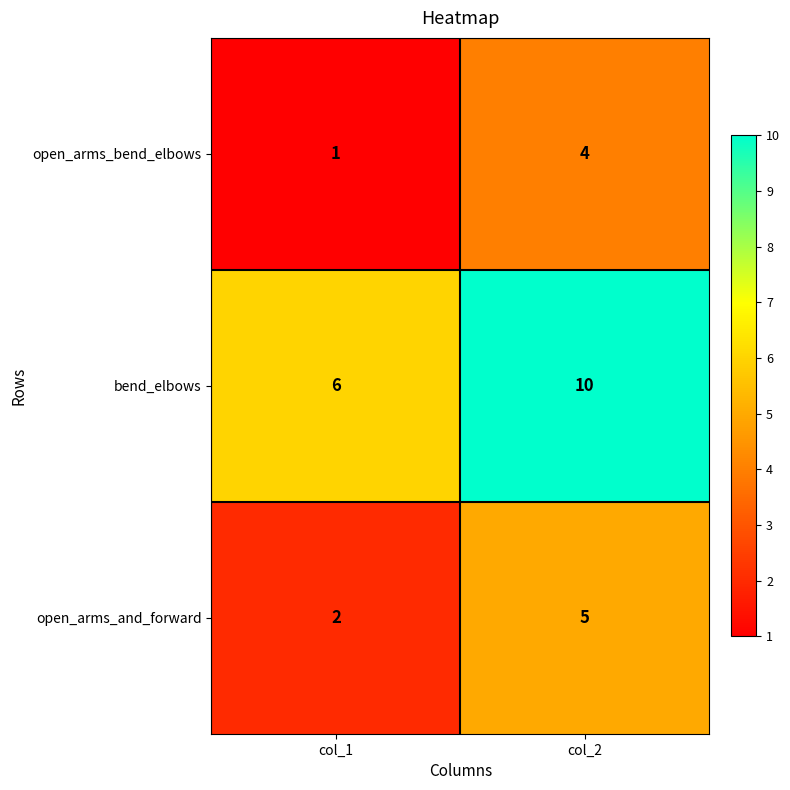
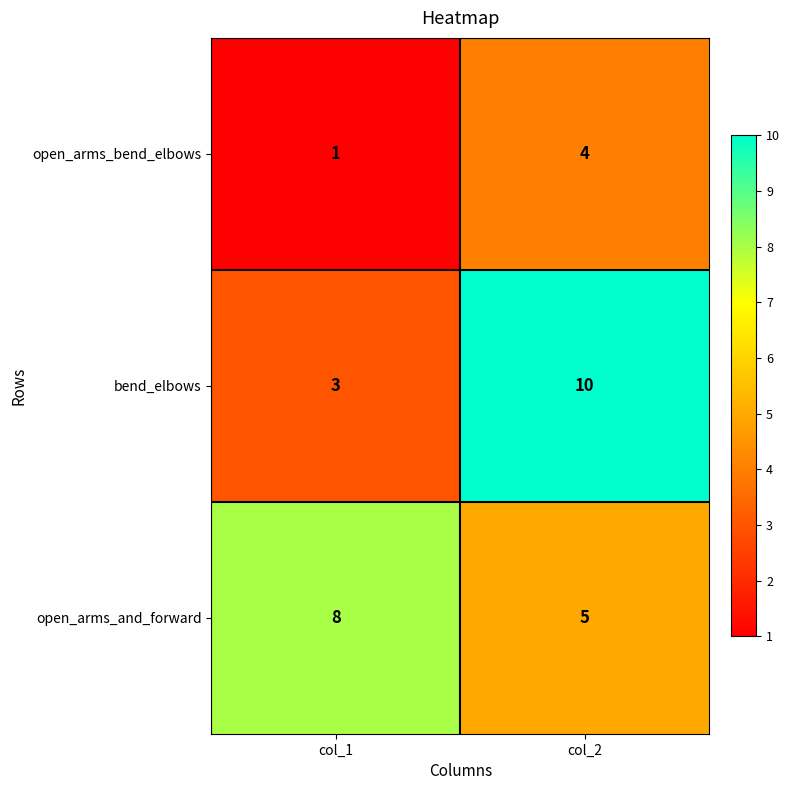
bend_elbows, col_1: 6 -> 3
open_arms_and_forward, col_1: 2 -> 8
